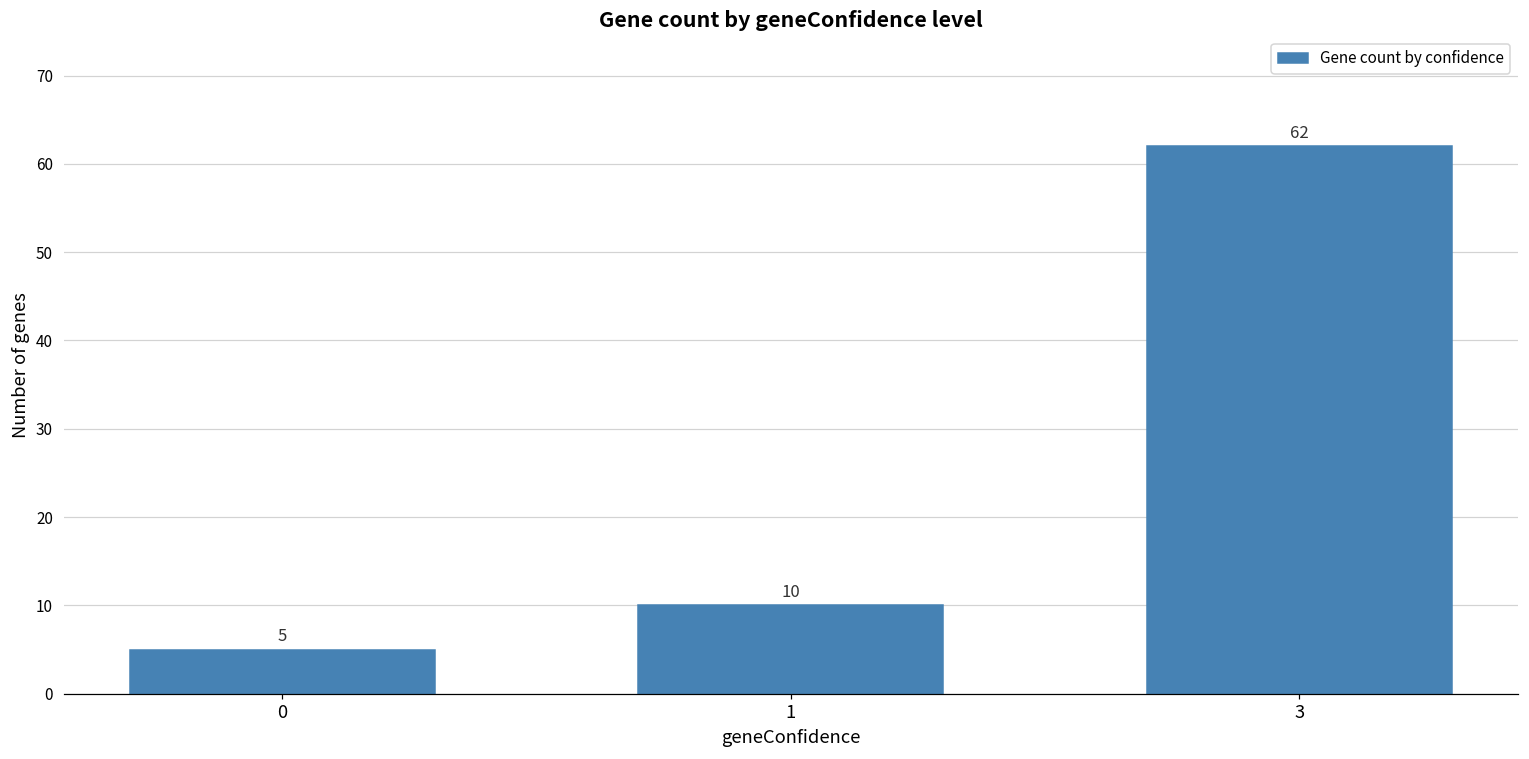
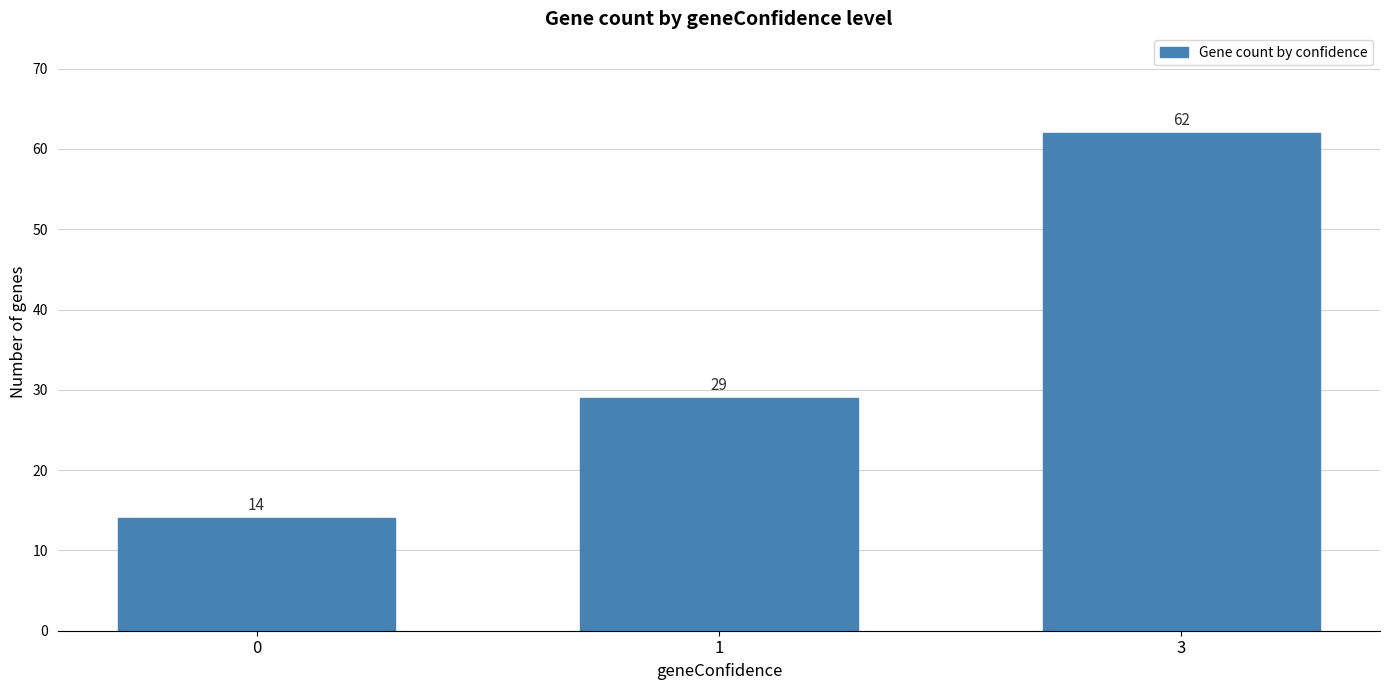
0: 5 -> 14
1: 10 -> 29
